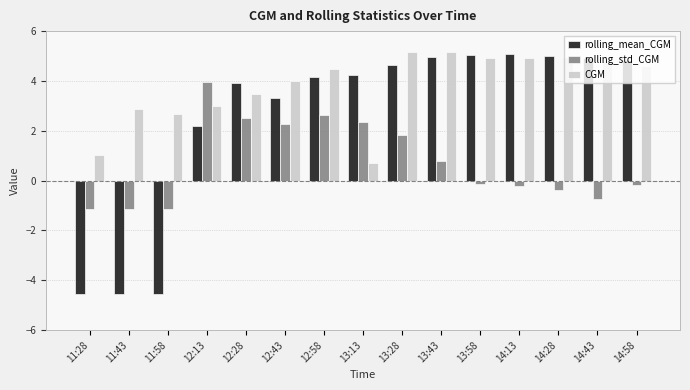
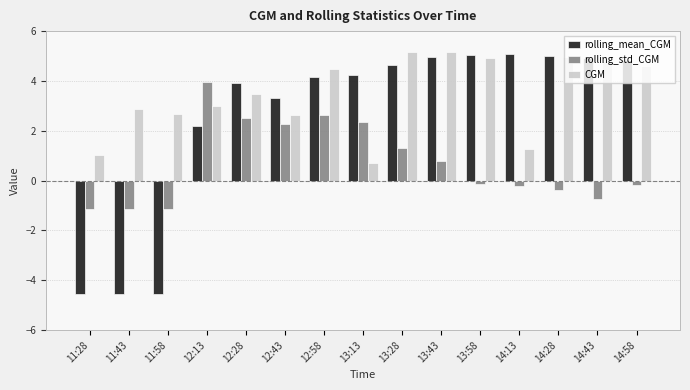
CGM, 12:43: 4.0 -> 2.6
rolling_std_CGM, 13:28: 1.8 -> 1.3
CGM, 14:13: 4.9 -> 1.3
